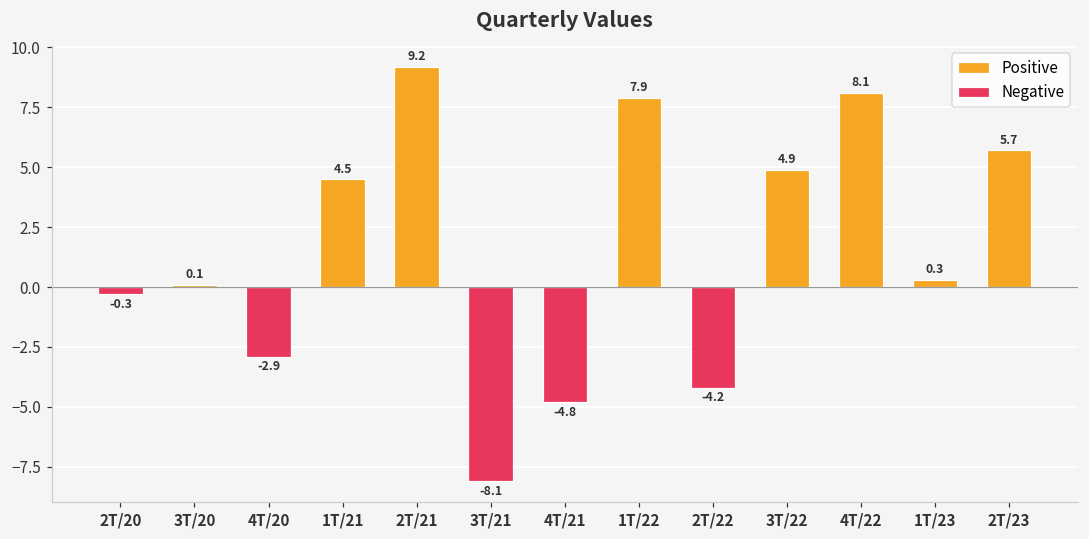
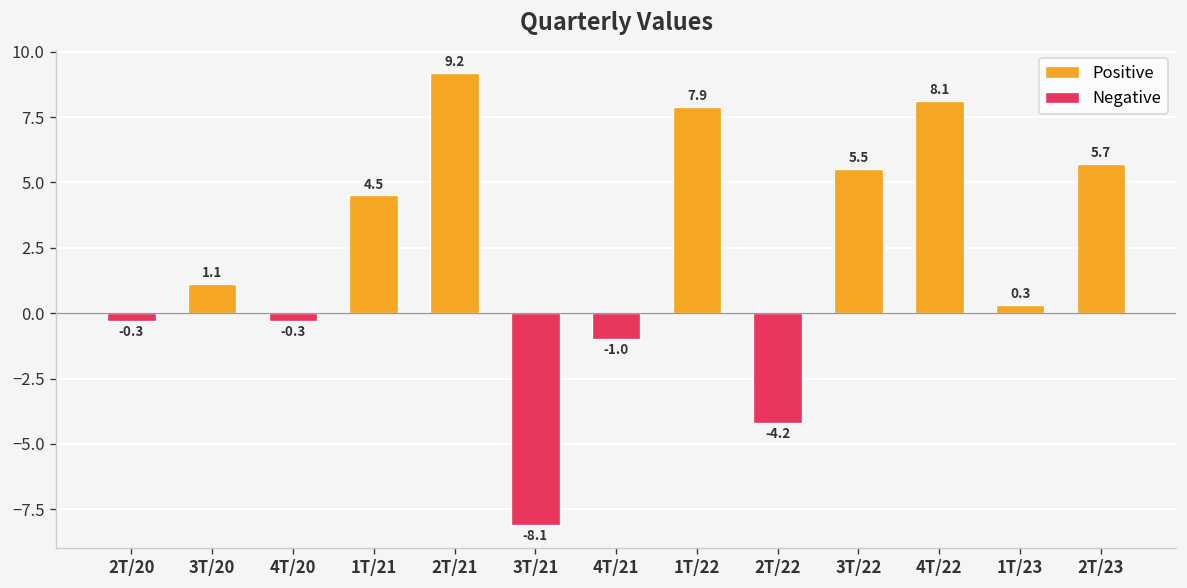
Positive, 3T/20: 0.1 -> 1.1
Negative, 4T/20: -2.9 -> -0.3
Negative, 4T/21: -4.8 -> -1.0
Positive, 3T/22: 4.9 -> 5.5
